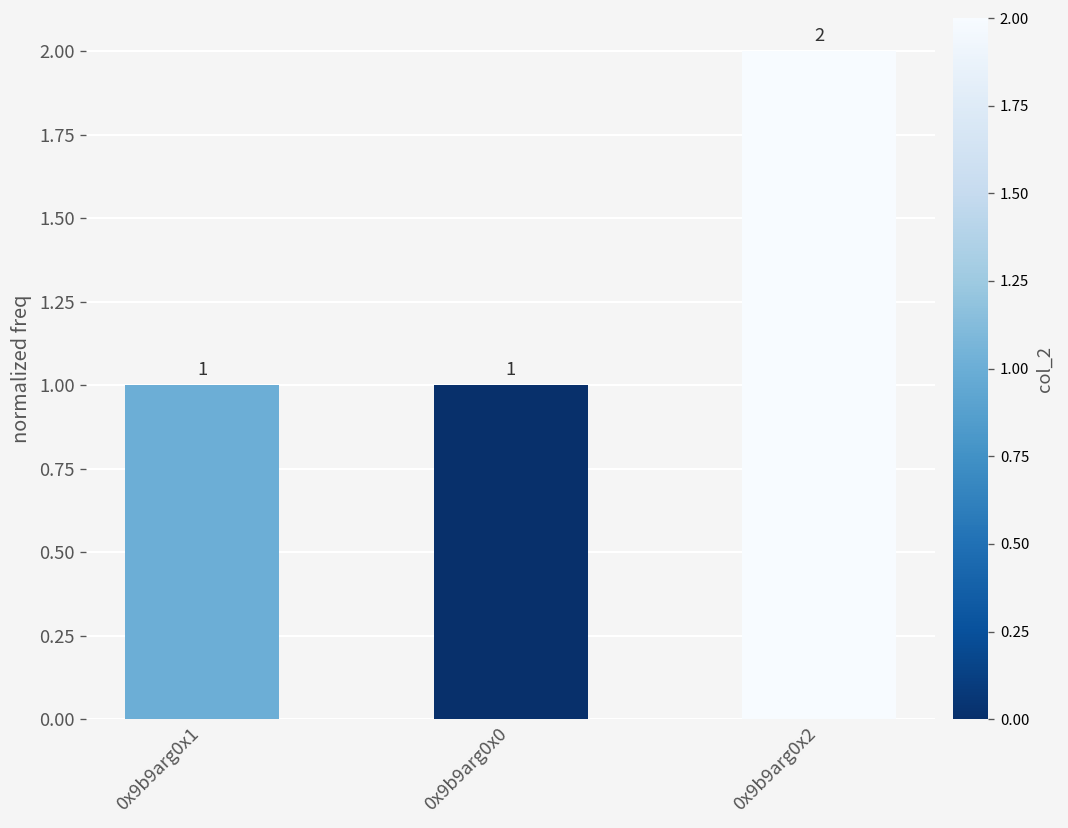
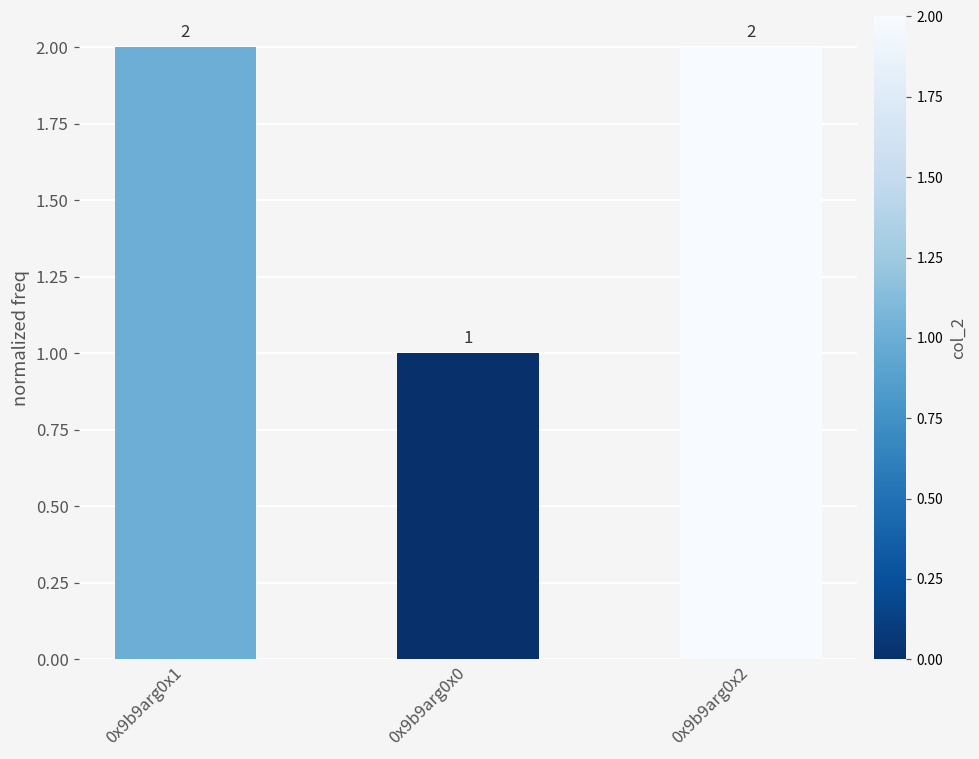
0x9b9arg0x1: 1 -> 2
